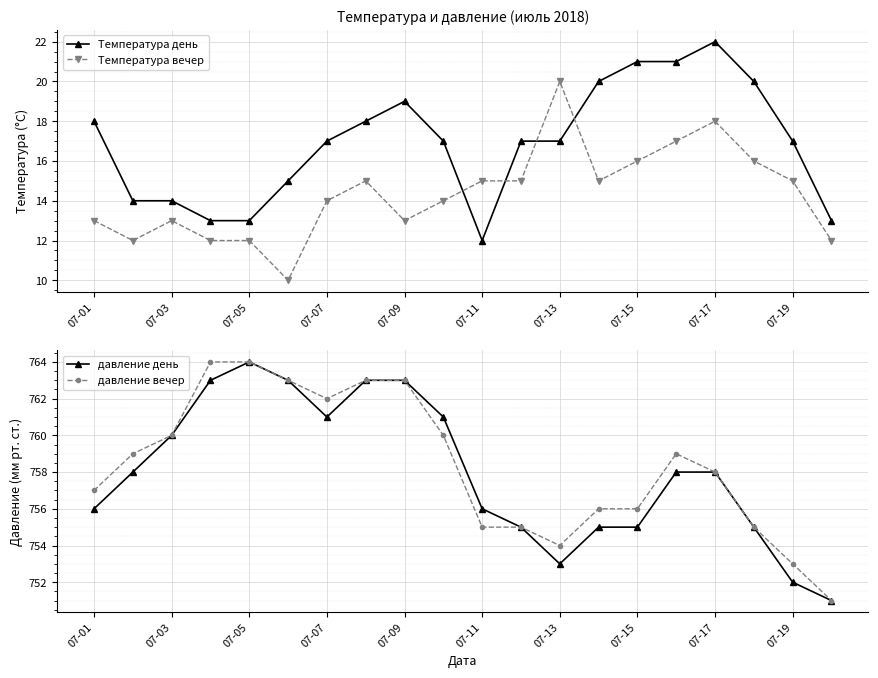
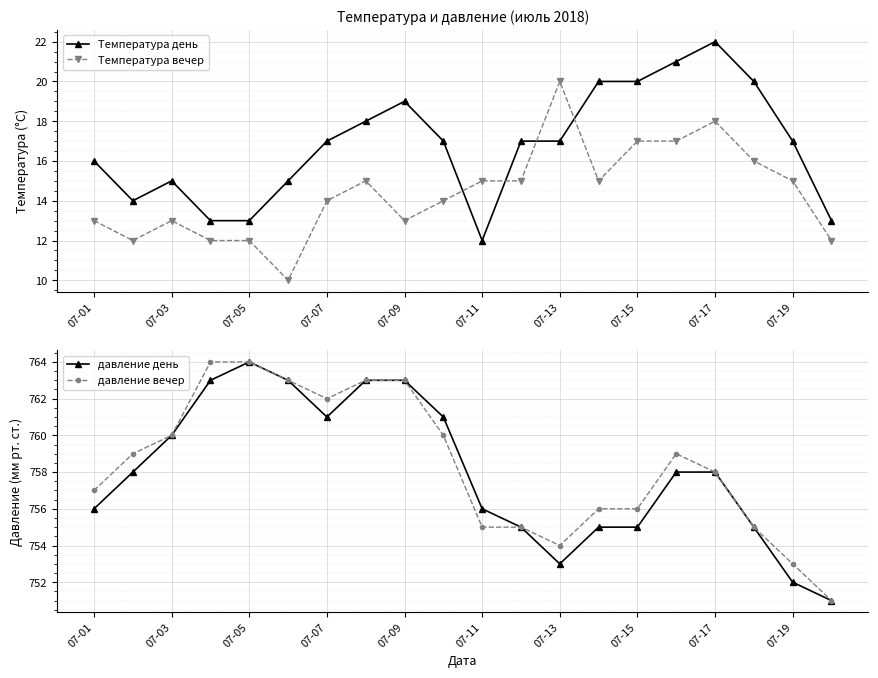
Температура и давление (июль 2018), Температура день, 07-01: 18 -> 16
Температура и давление (июль 2018), Температура день, 07-03: 14 -> 15
Температура и давление (июль 2018), Температура день, 07-15: 21 -> 20
Температура и давление (июль 2018), Температура вечер, 07-15: 16 -> 17
